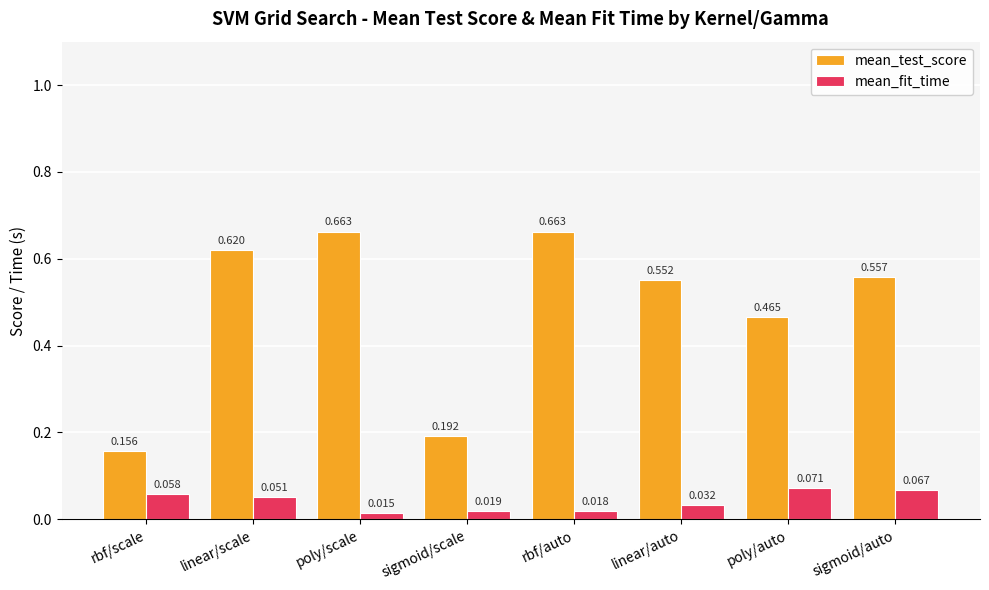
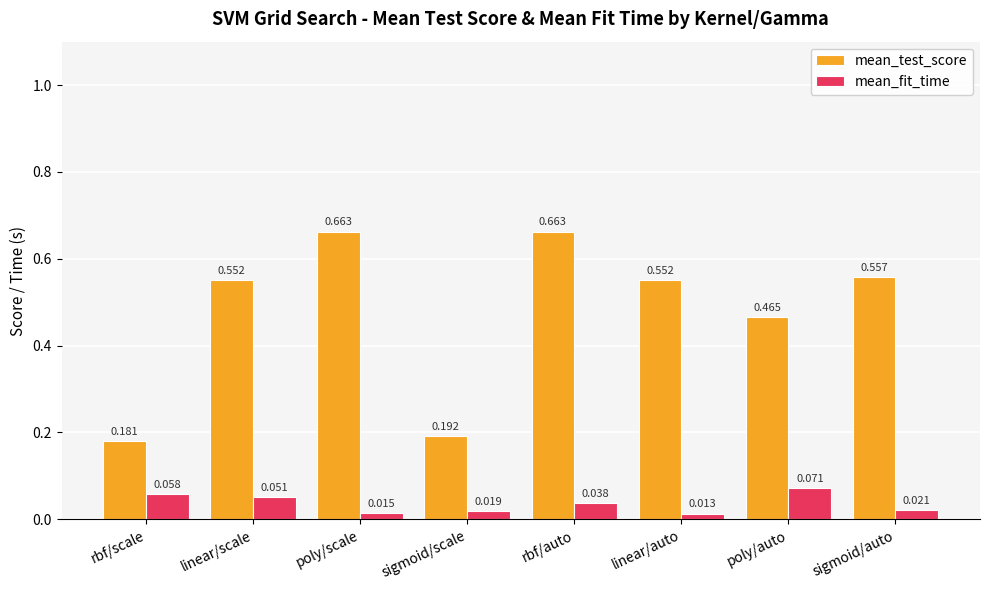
mean_test_score, rbf/scale: 0.156 -> 0.181
mean_test_score, linear/scale: 0.620 -> 0.552
mean_fit_time, rbf/auto: 0.018 -> 0.038
mean_fit_time, linear/auto: 0.032 -> 0.013
mean_fit_time, sigmoid/auto: 0.067 -> 0.021
